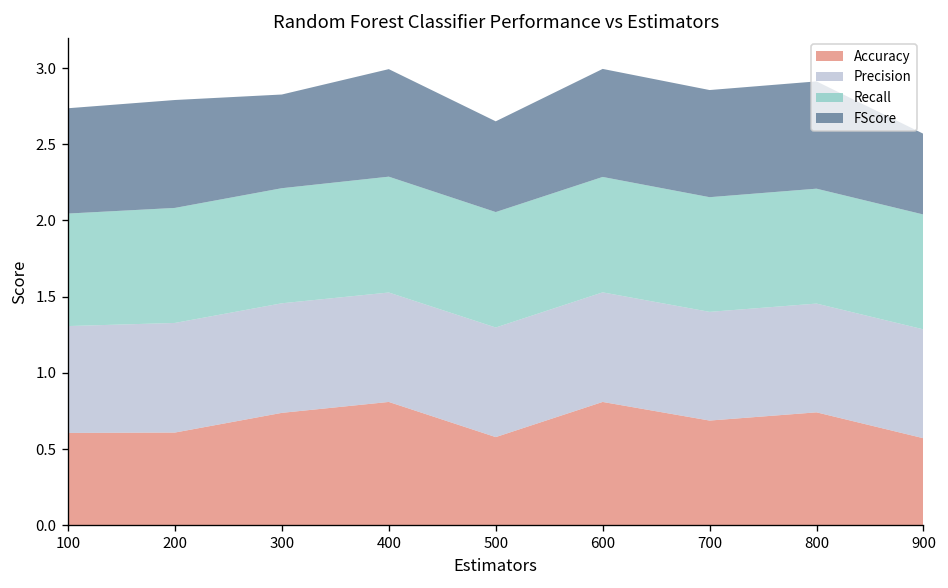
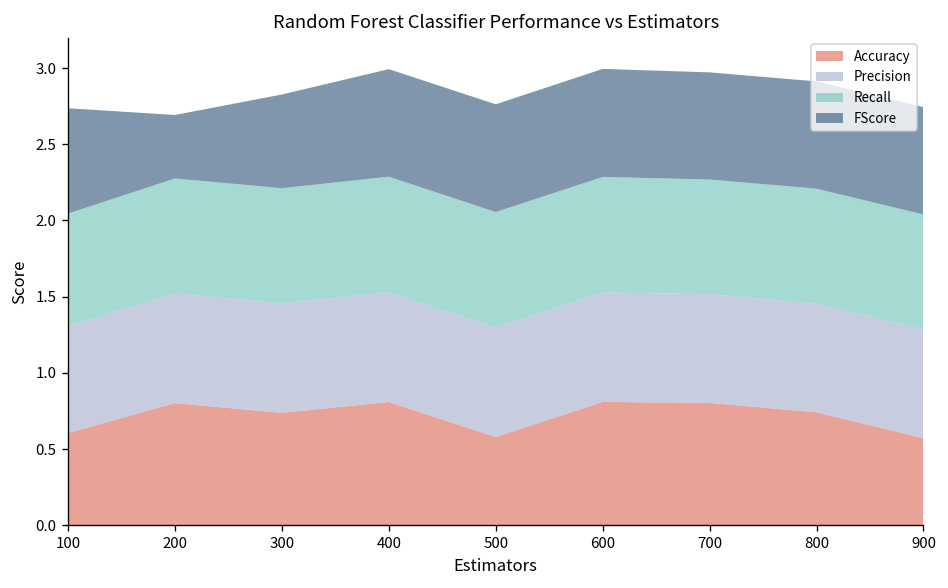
Accuracy, 200: 0.61 -> 0.80
FScore, 200: 0.71 -> 0.42
FScore, 500: 0.60 -> 0.71
Accuracy, 700: 0.69 -> 0.80
FScore, 900: 0.53 -> 0.70
